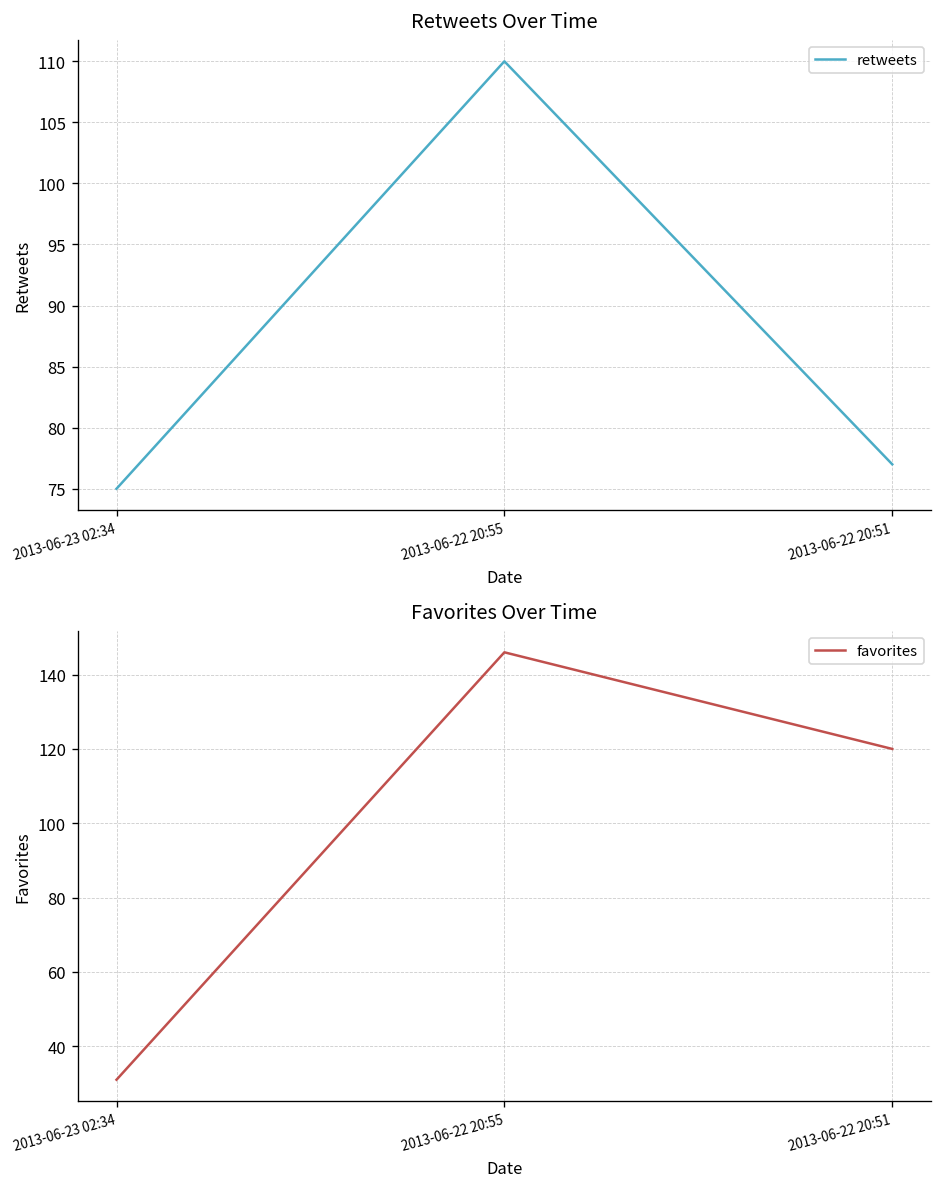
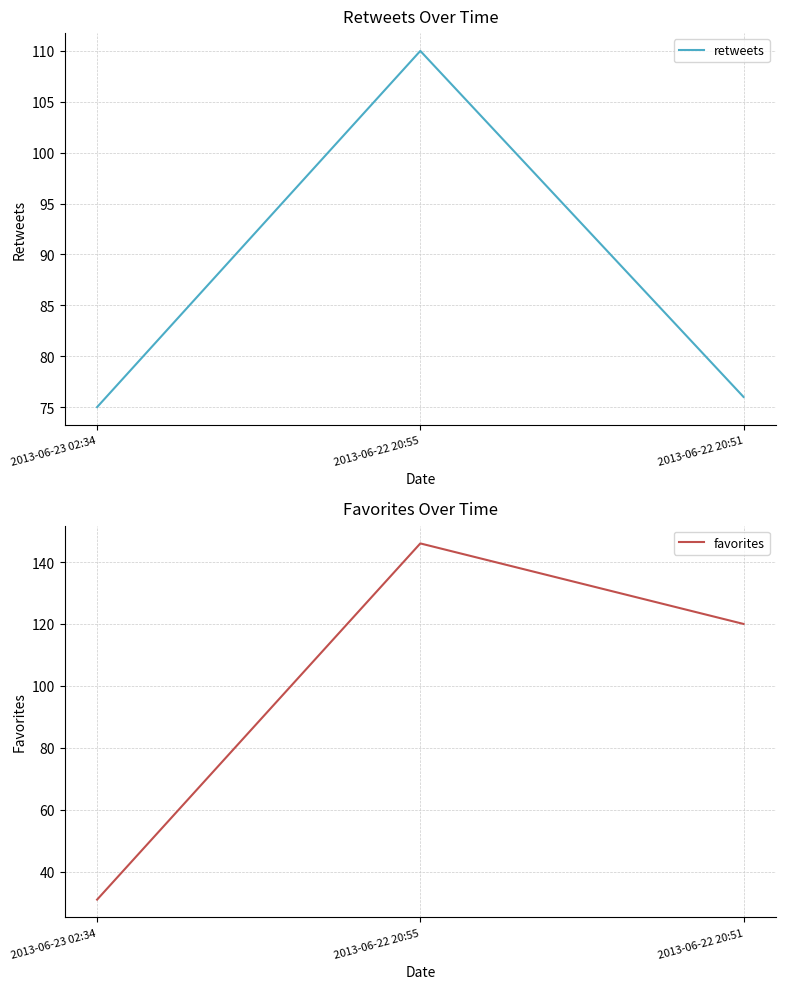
Retweets Over Time, 2013-06-22 20:51: 77 -> 76
